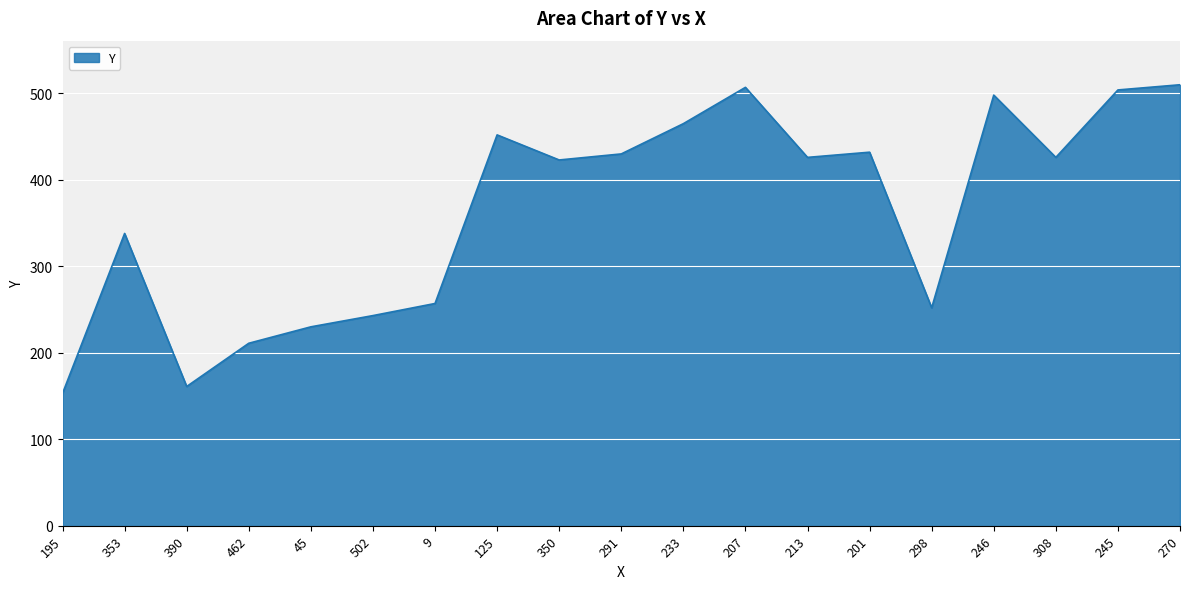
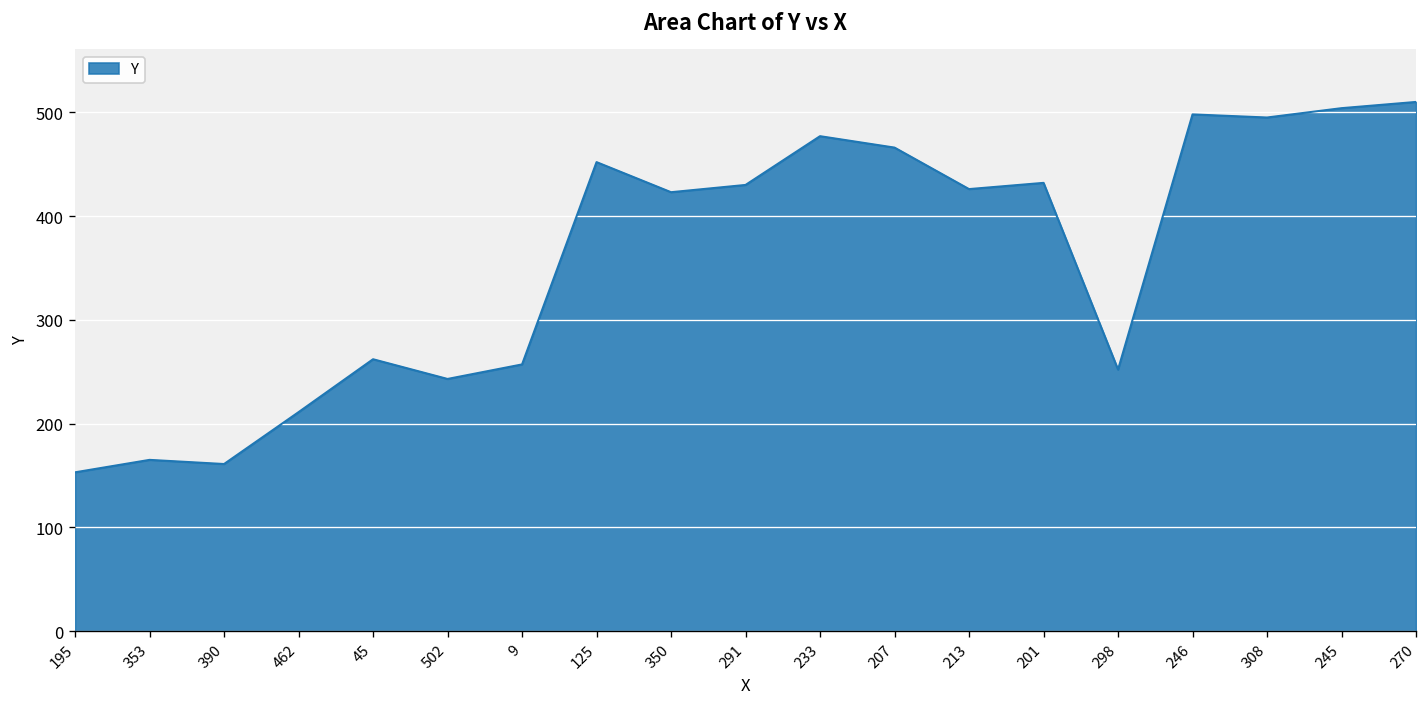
353: 340 -> 170
45: 230 -> 260
233: 470 -> 480
207: 510 -> 470
308: 430 -> 500
